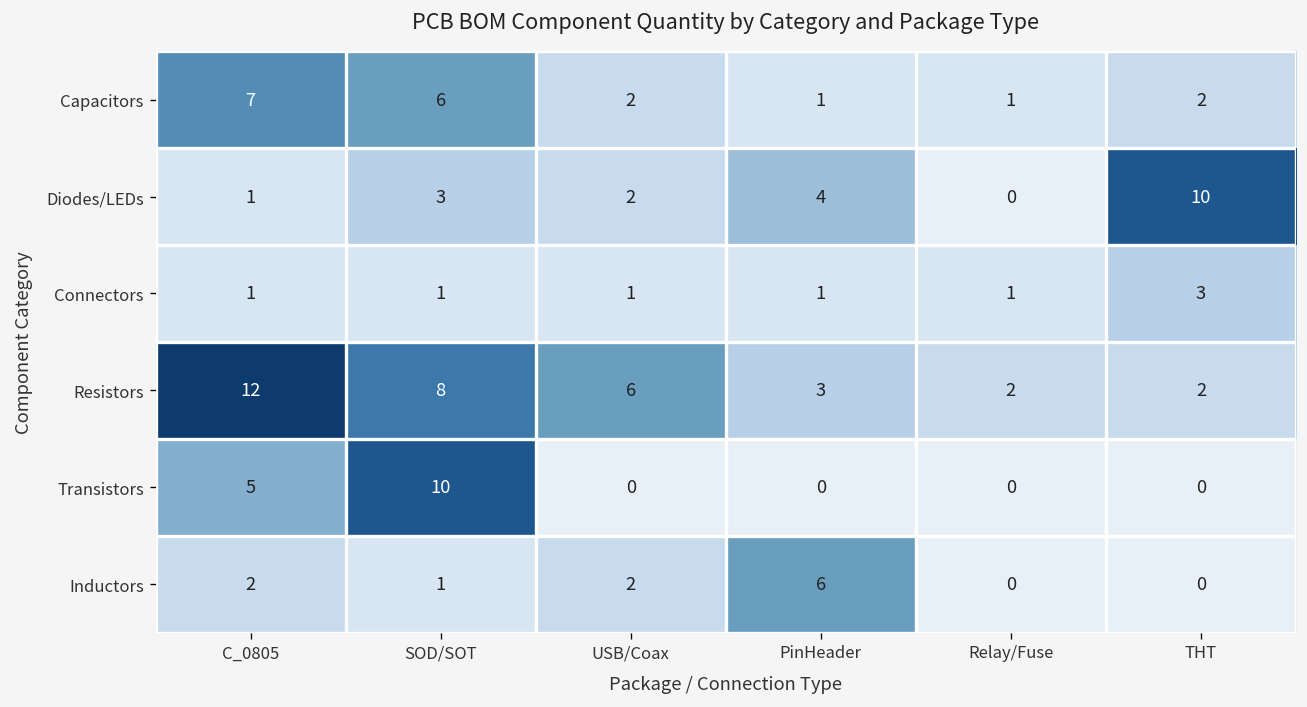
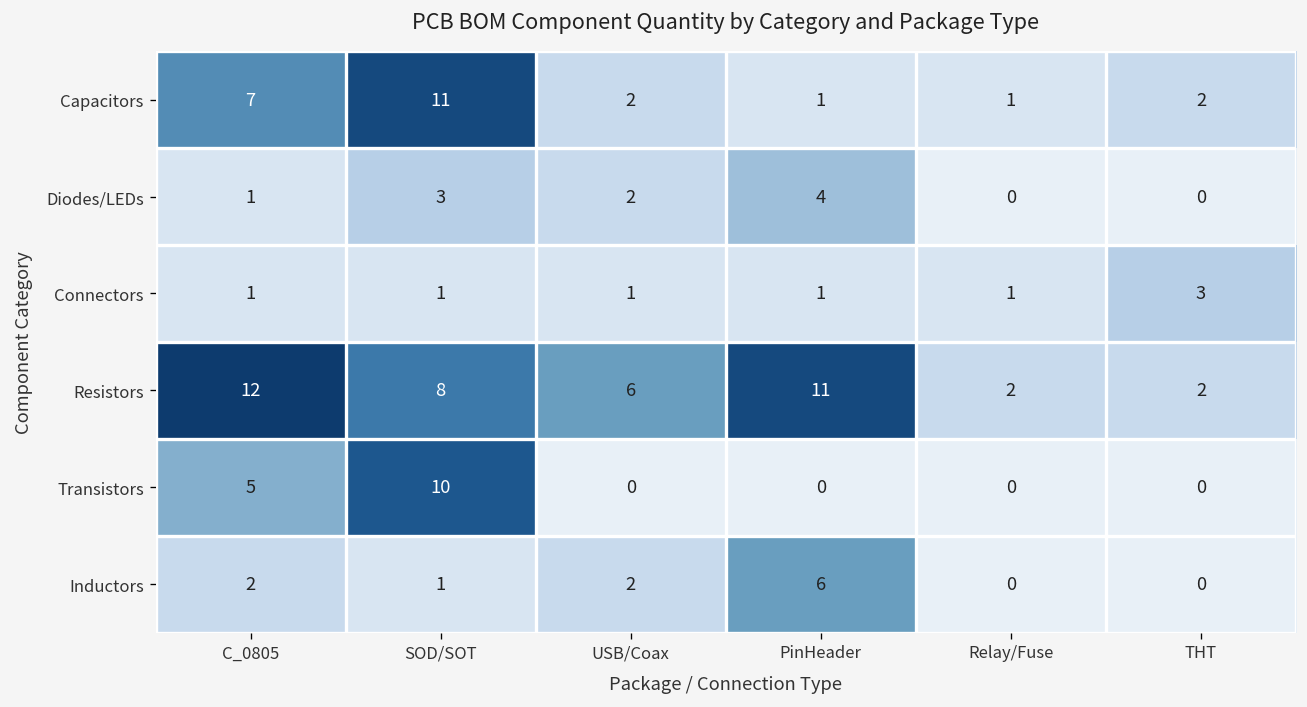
Capacitors, SOD/SOT: 6 -> 11
Diodes/LEDs, THT: 10 -> 0
Resistors, PinHeader: 3 -> 11
